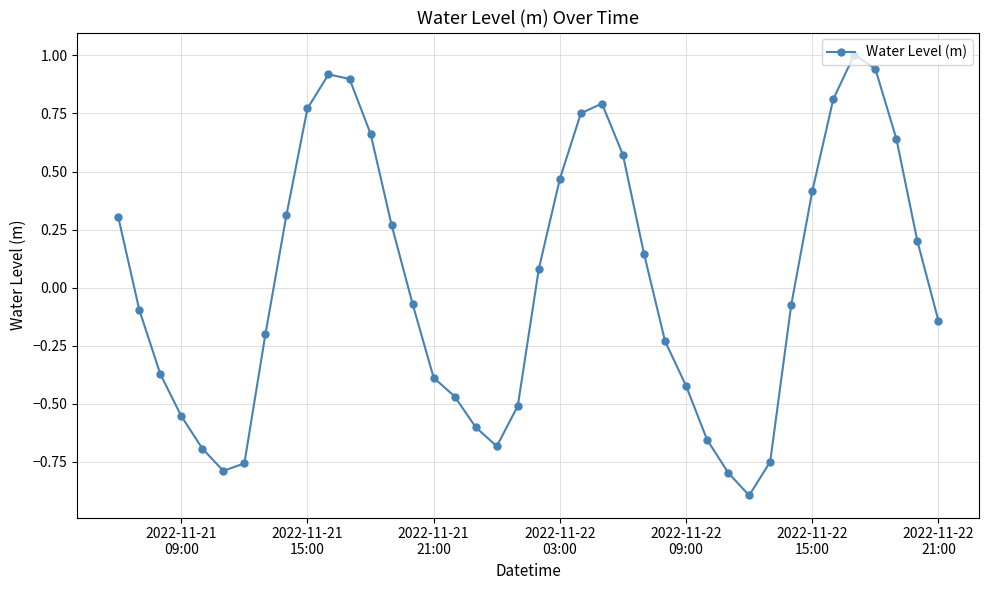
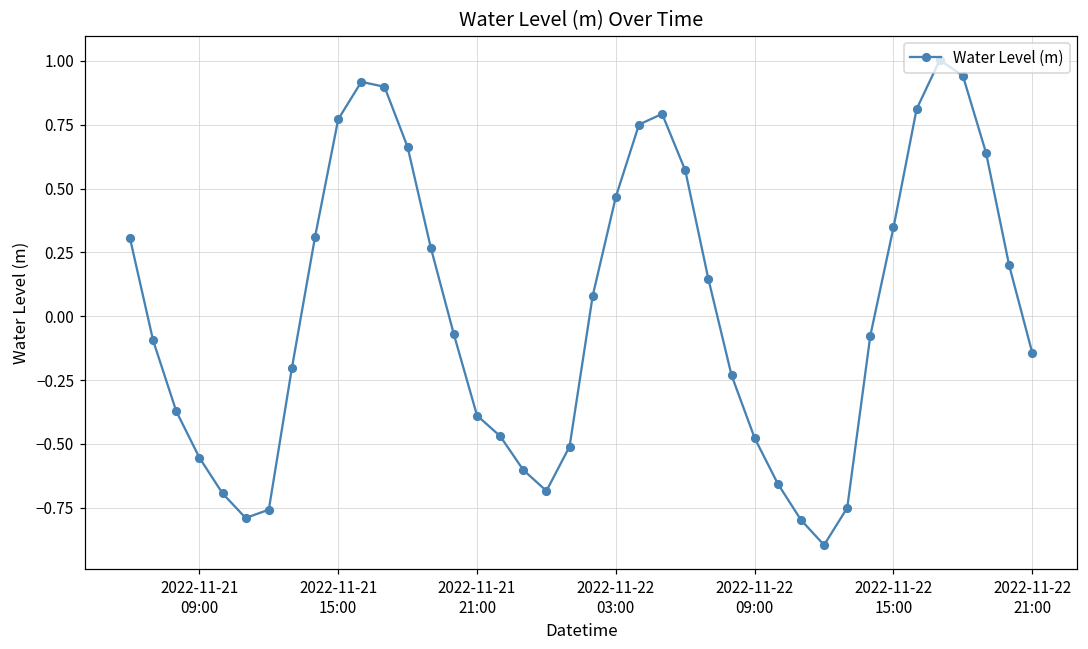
2022-11-22 09:00: -0.42 -> -0.48
2022-11-22 15:00: 0.41 -> 0.35
